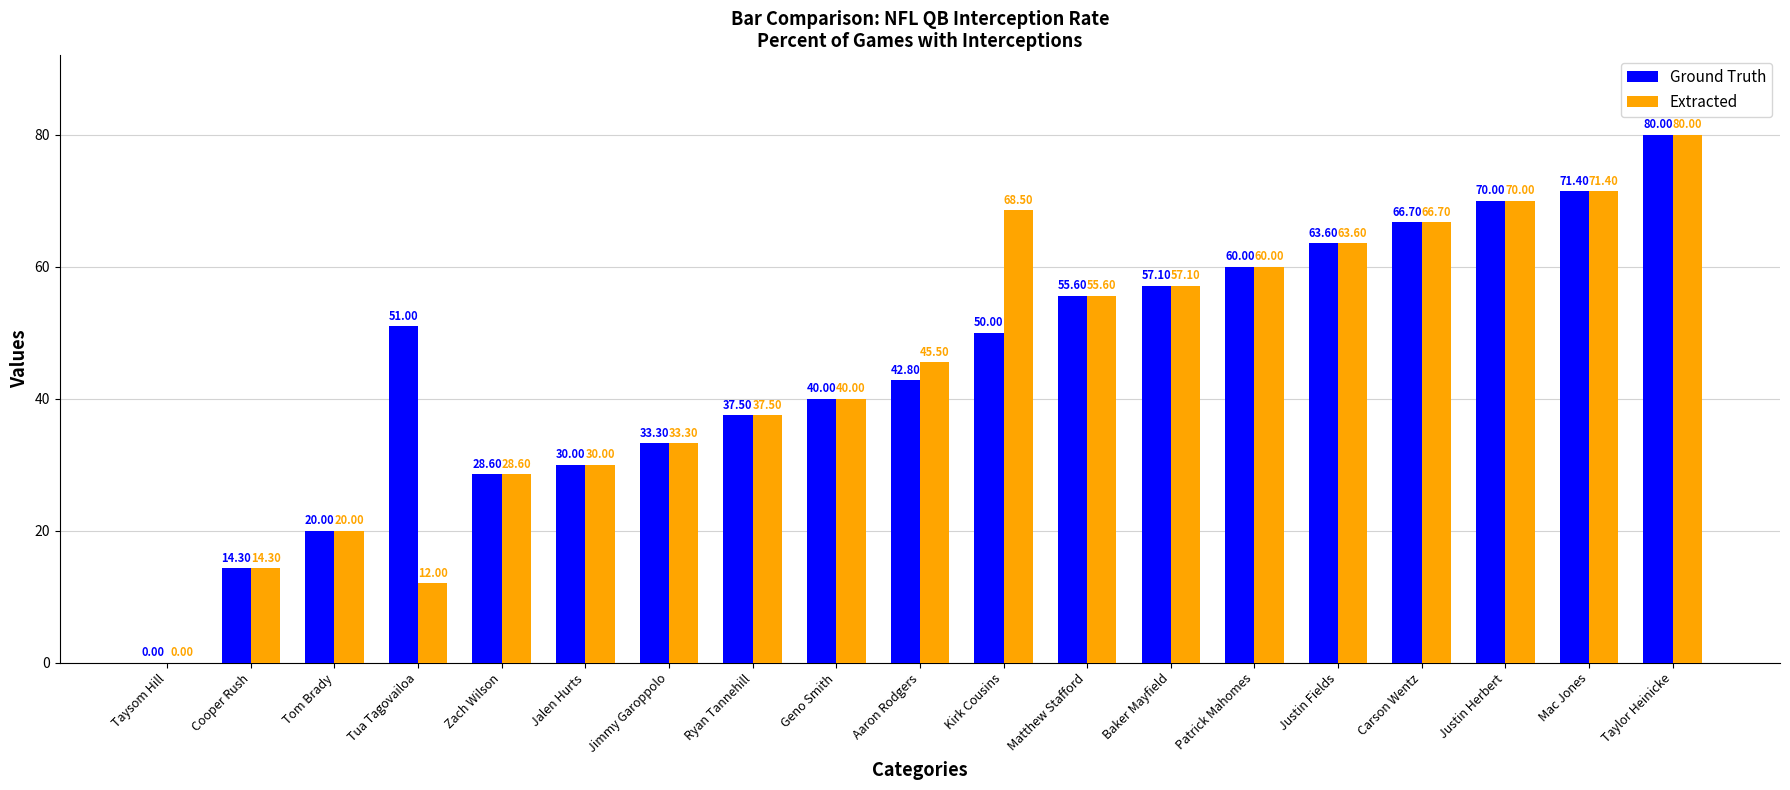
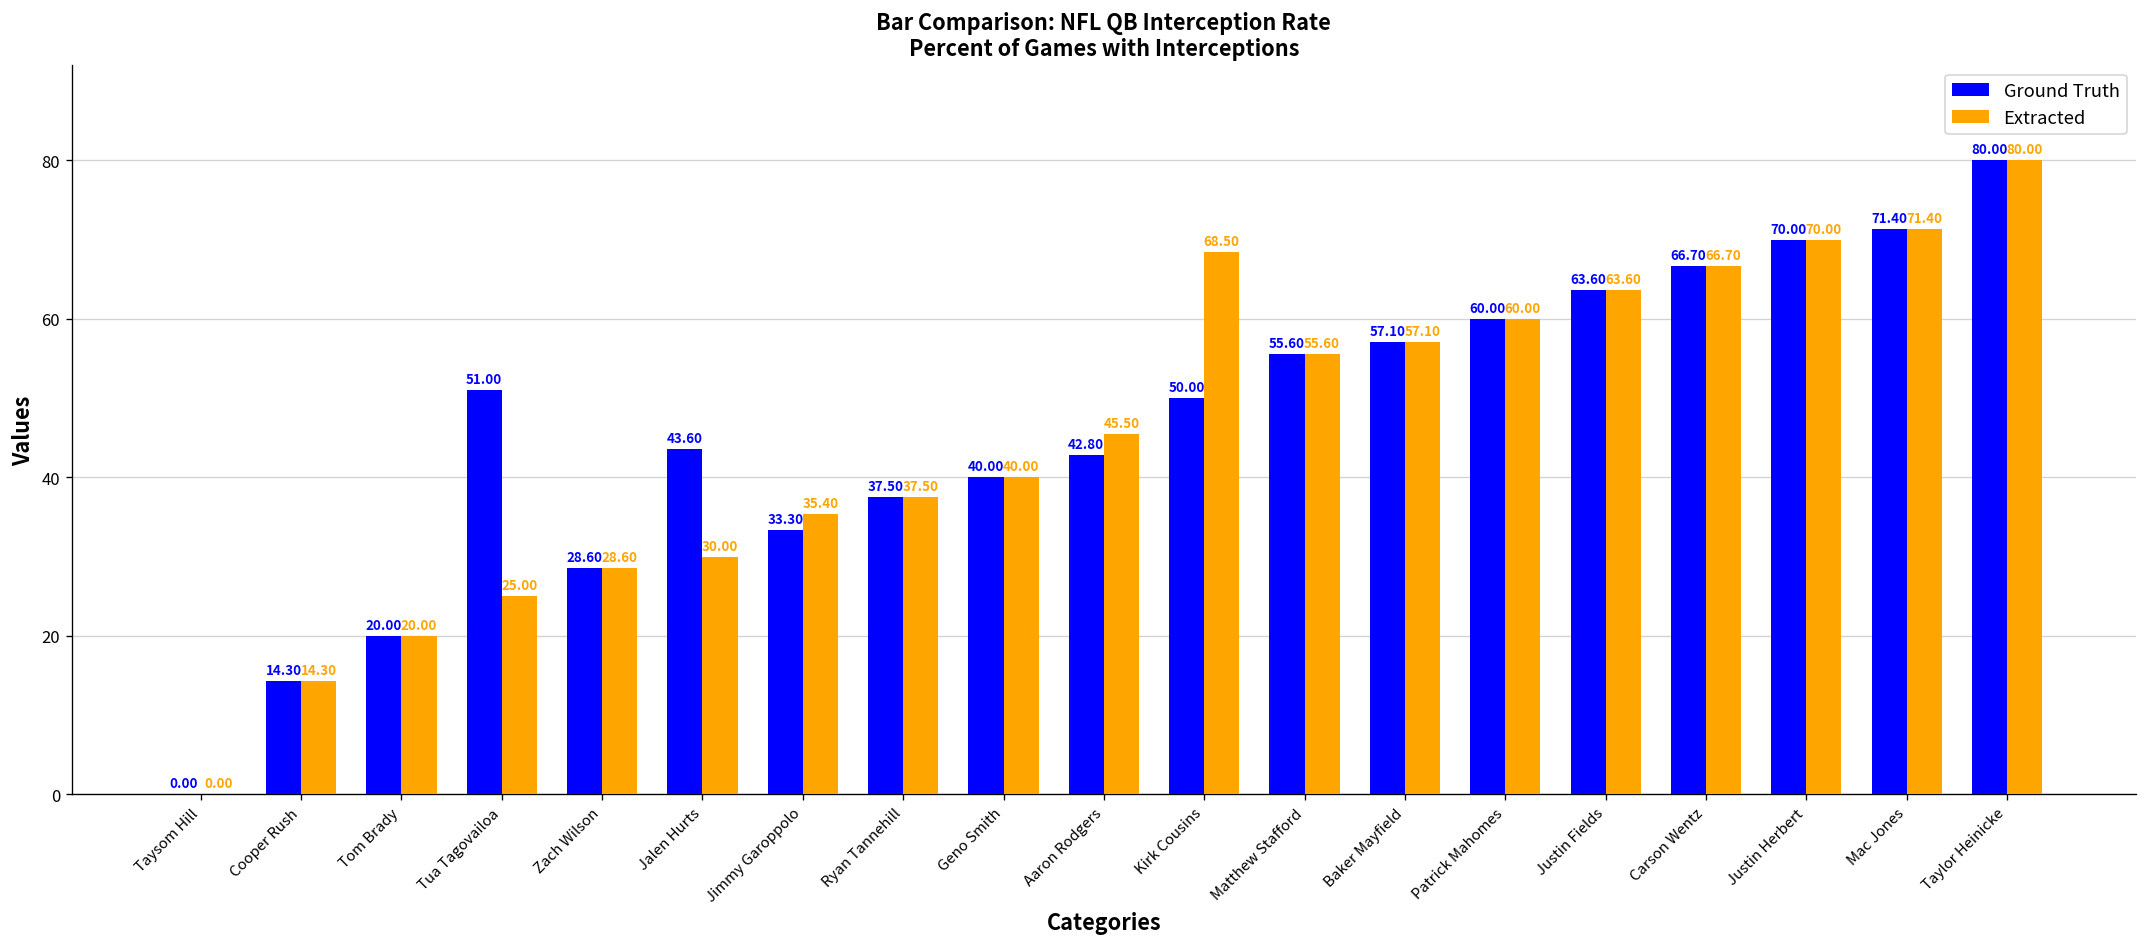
Extracted, Tua Tagovailoa: 12.00 -> 25.00
Ground Truth, Jalen Hurts: 30.00 -> 43.60
Extracted, Jimmy Garoppolo: 33.30 -> 35.40
